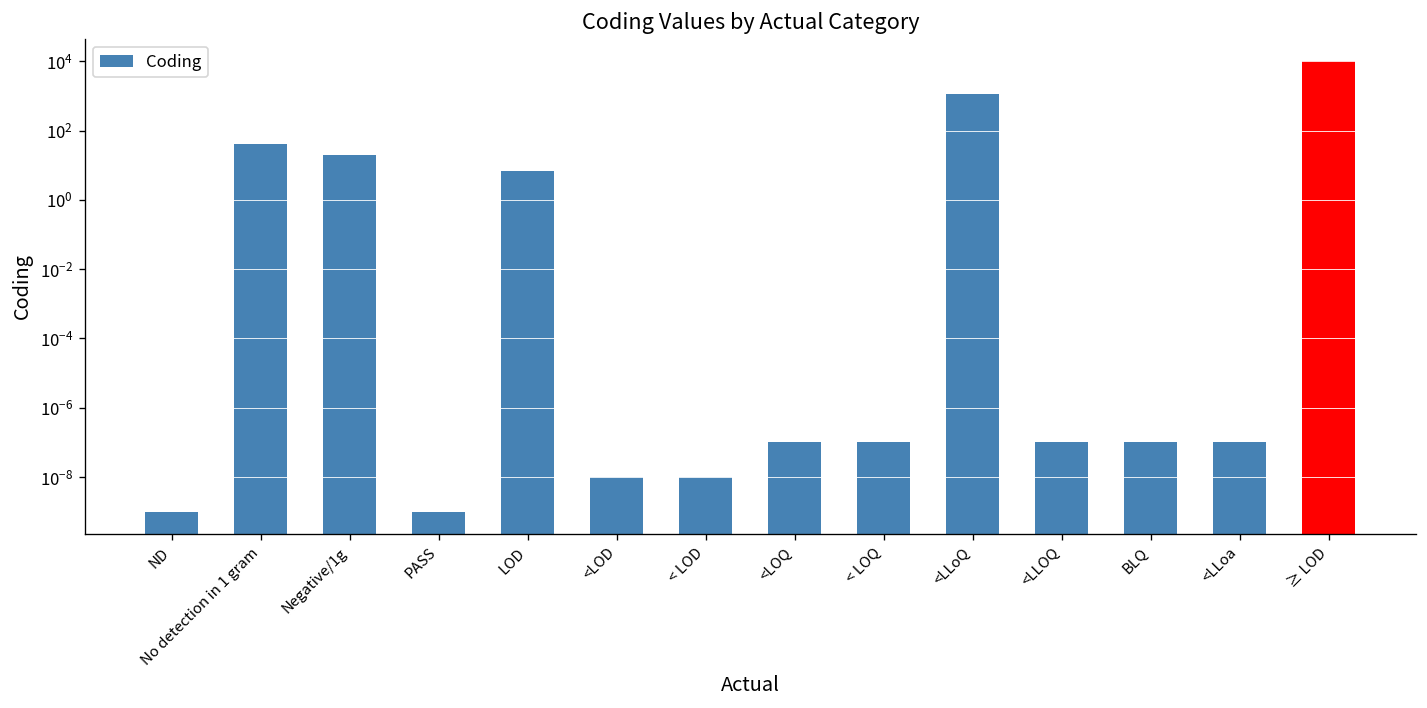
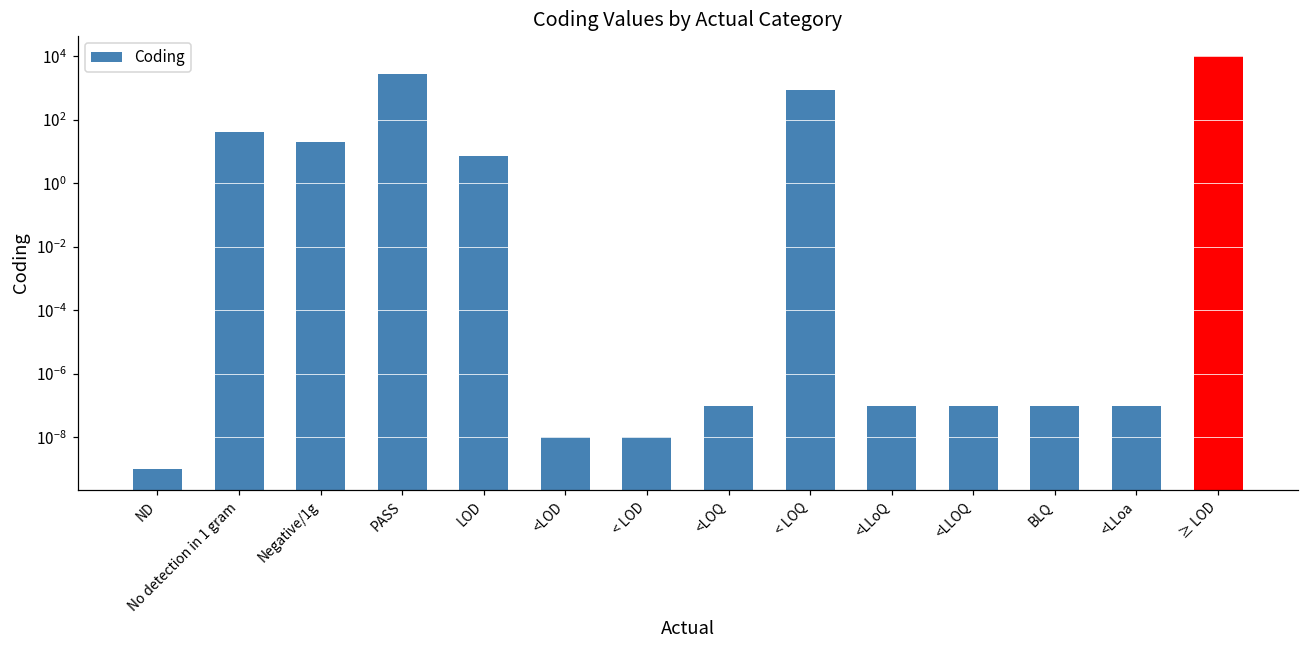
PASS: 0 -> 3000
< LOQ: 0 -> 900
<LLoQ: 1100 -> 0
